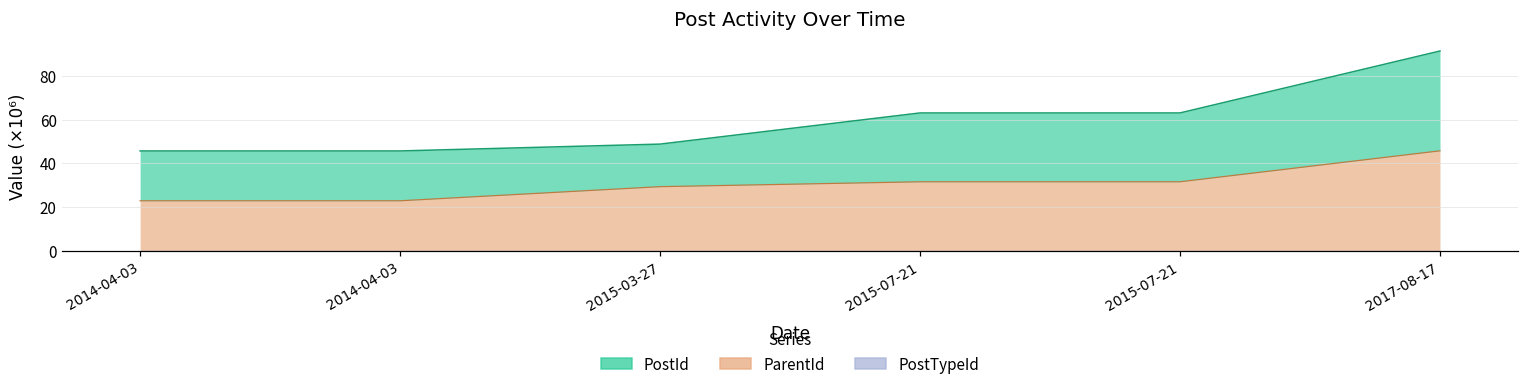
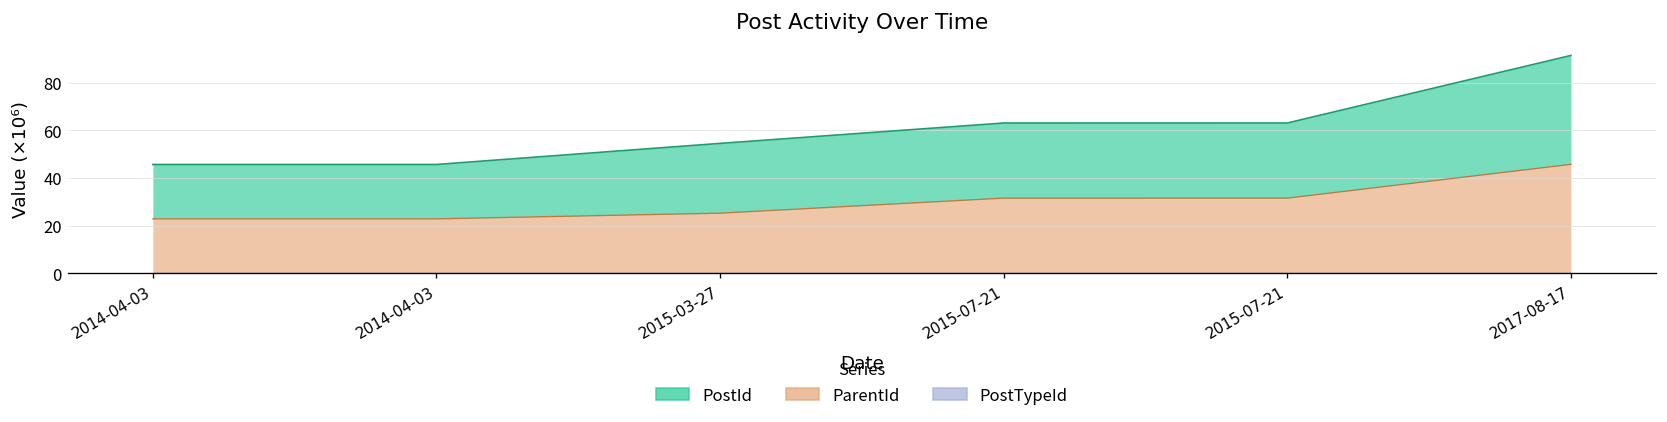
ParentId, 2015-03-27: 29 -> 25
PostId, 2015-03-27: 19 -> 29
